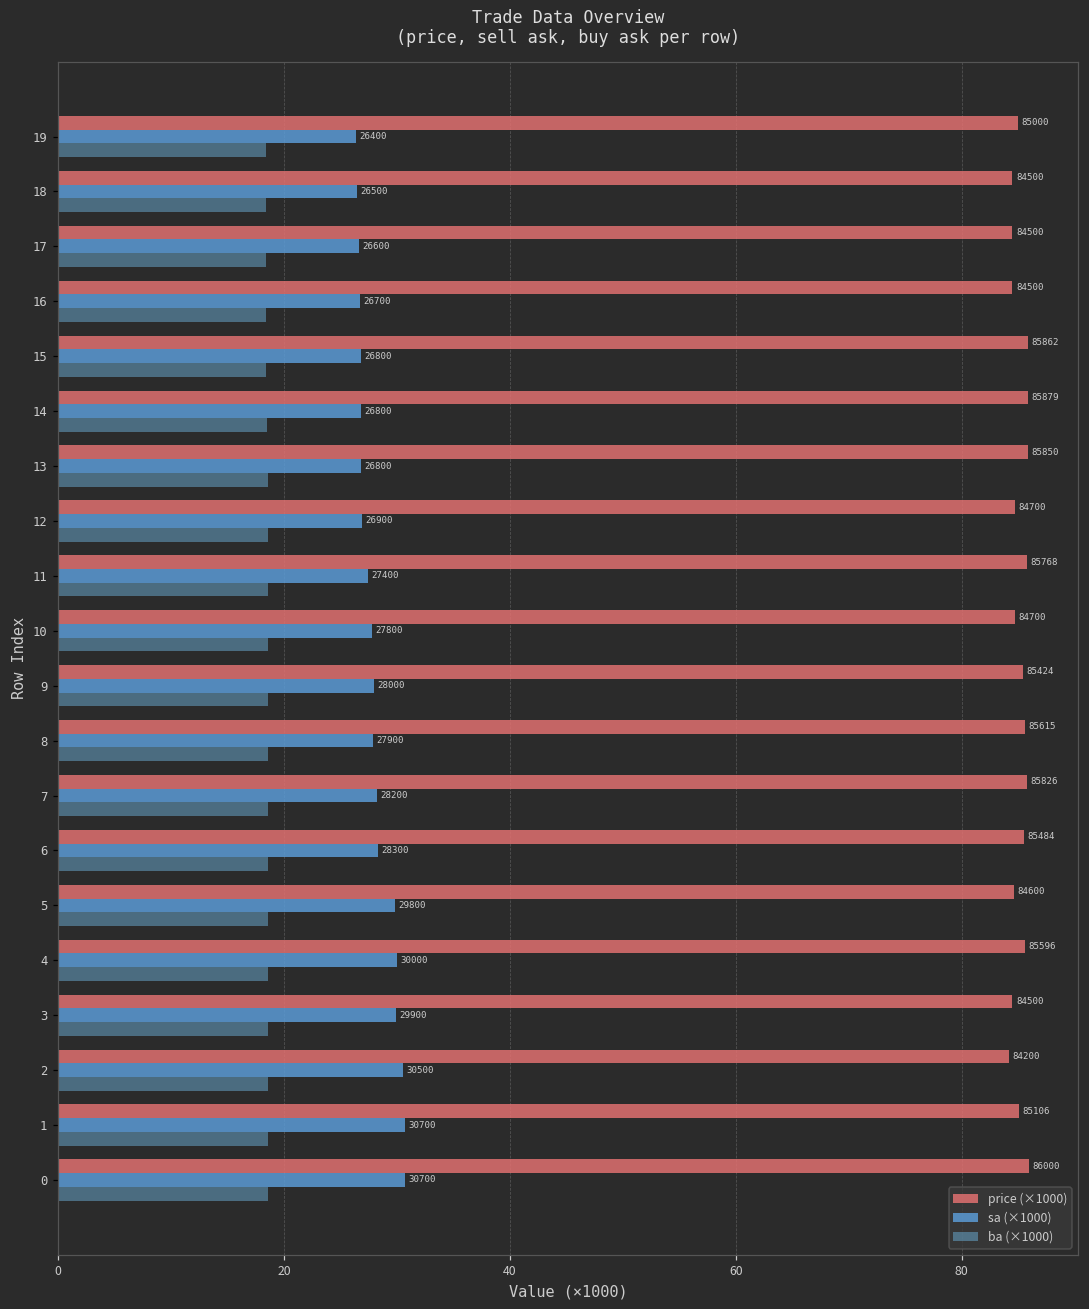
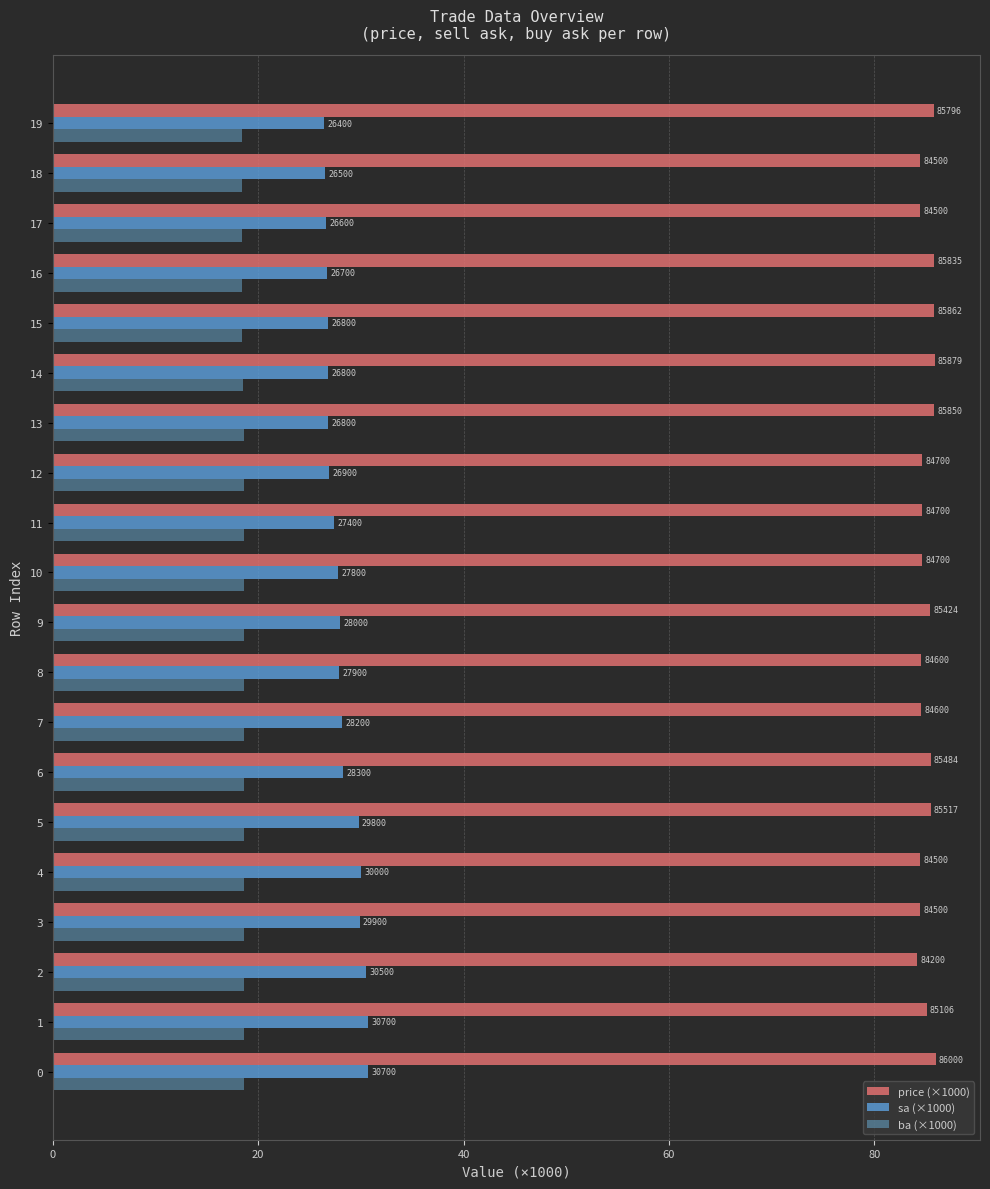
price (×1000), 19: 85000 -> 85796
price (×1000), 16: 84500 -> 85835
price (×1000), 11: 85768 -> 84700
price (×1000), 8: 85615 -> 84600
price (×1000), 7: 85826 -> 84600
price (×1000), 5: 84600 -> 85517
price (×1000), 4: 85596 -> 84500
